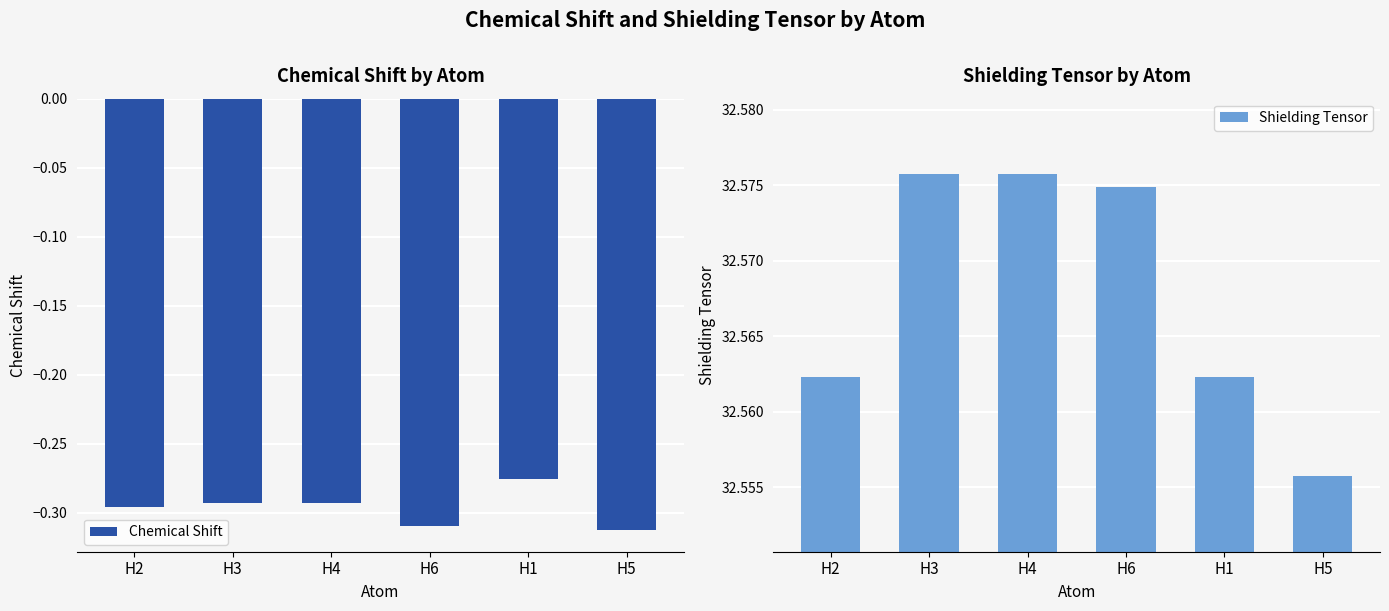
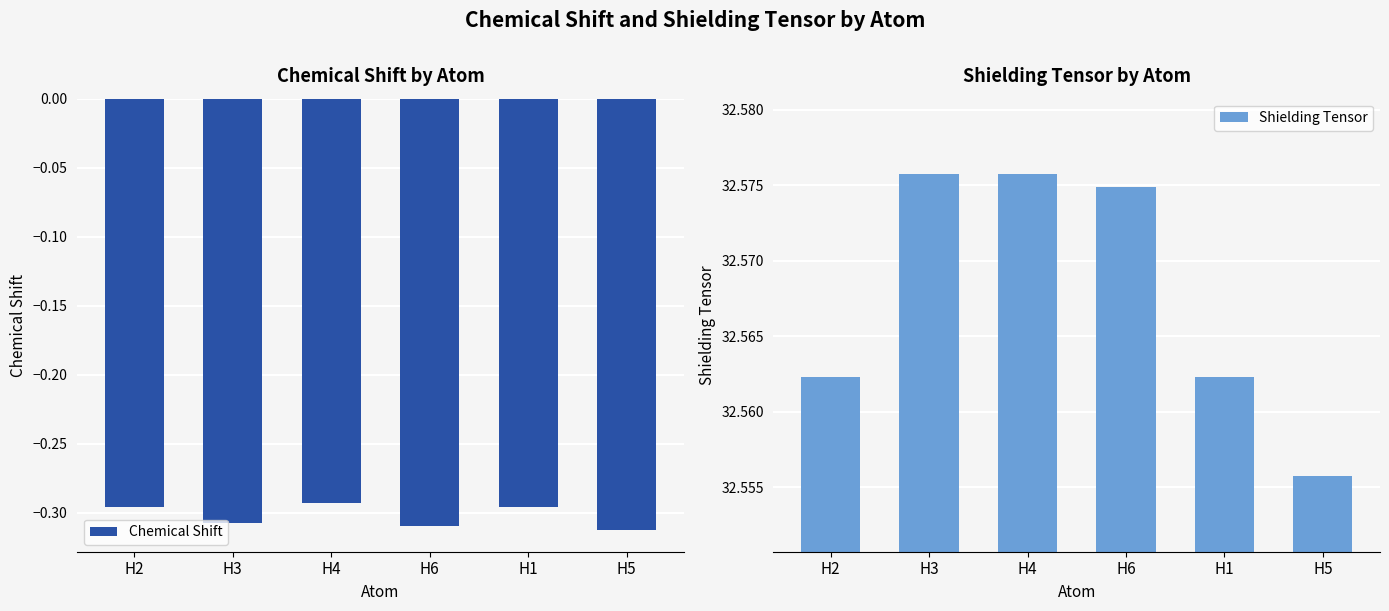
Chemical Shift by Atom, H3: -0.293 -> -0.308
Chemical Shift by Atom, H1: -0.276 -> -0.296
